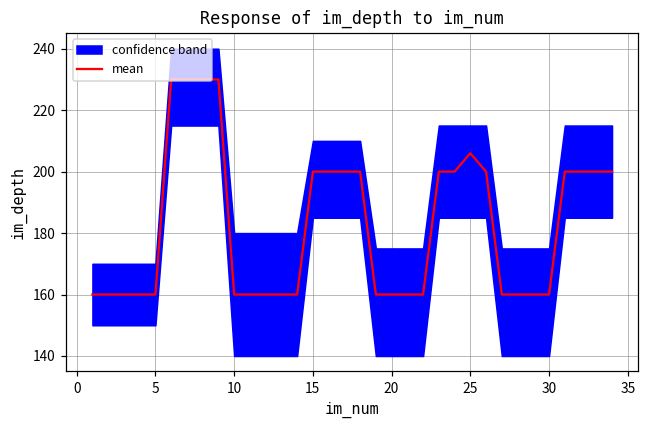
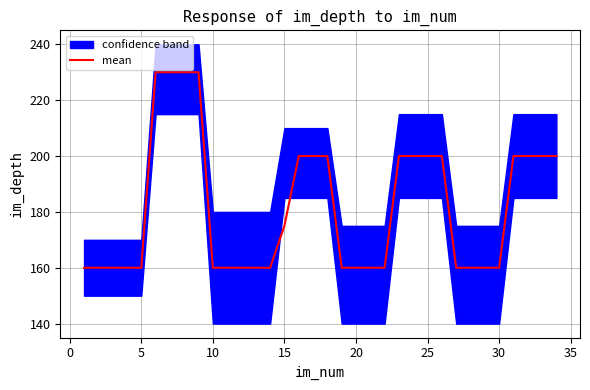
mean, 15: 200 -> 175
mean, 25: 206 -> 200
